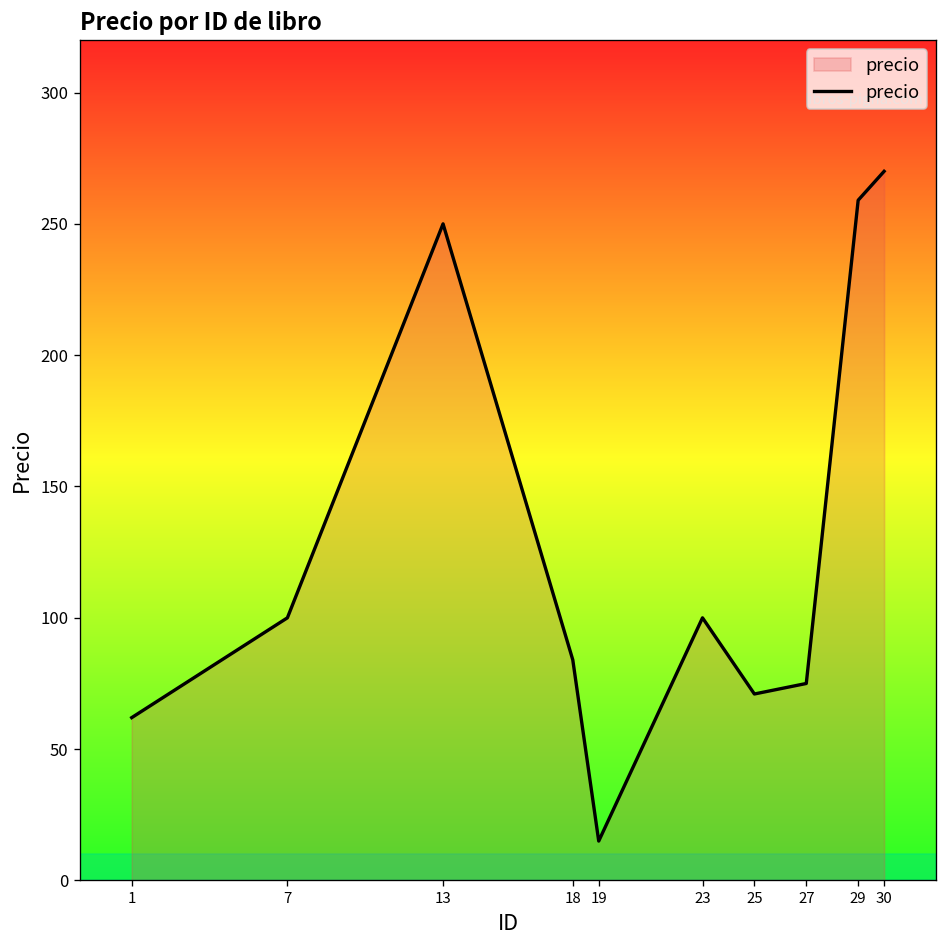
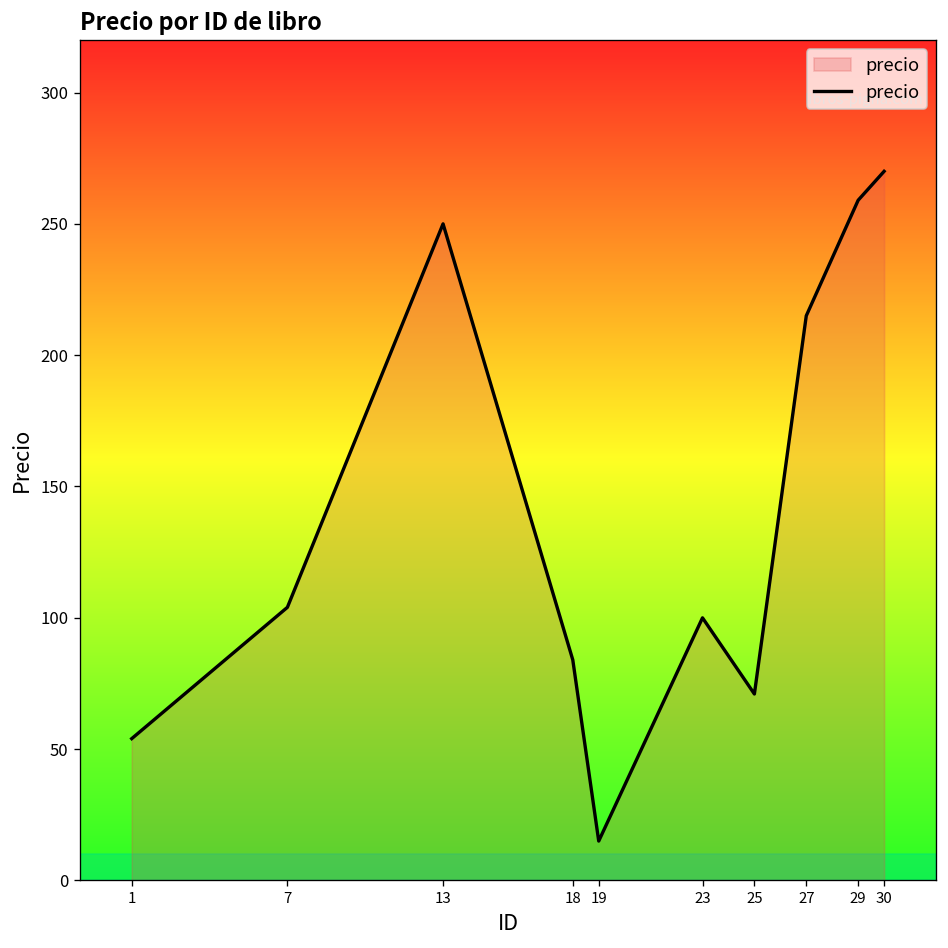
1: 62 -> 54
7: 100 -> 104
27: 75 -> 215
